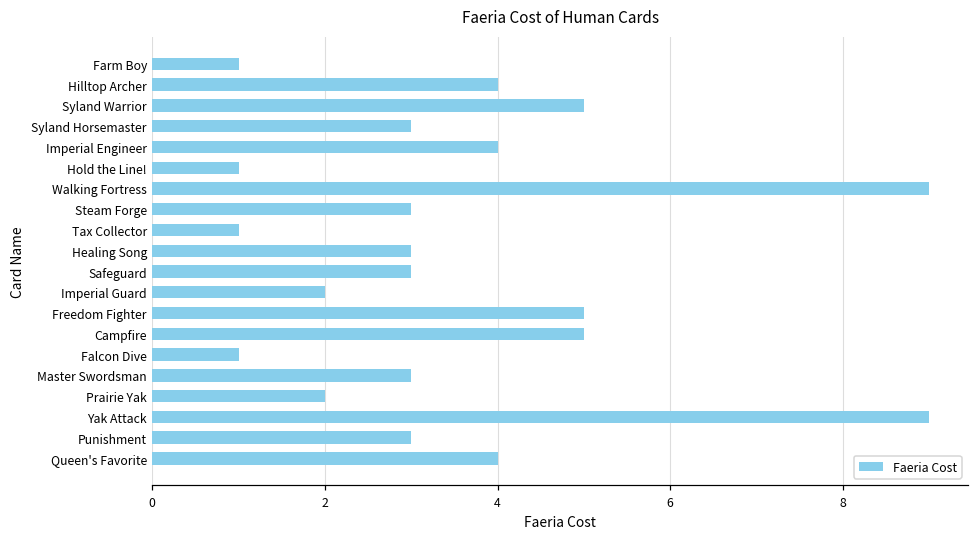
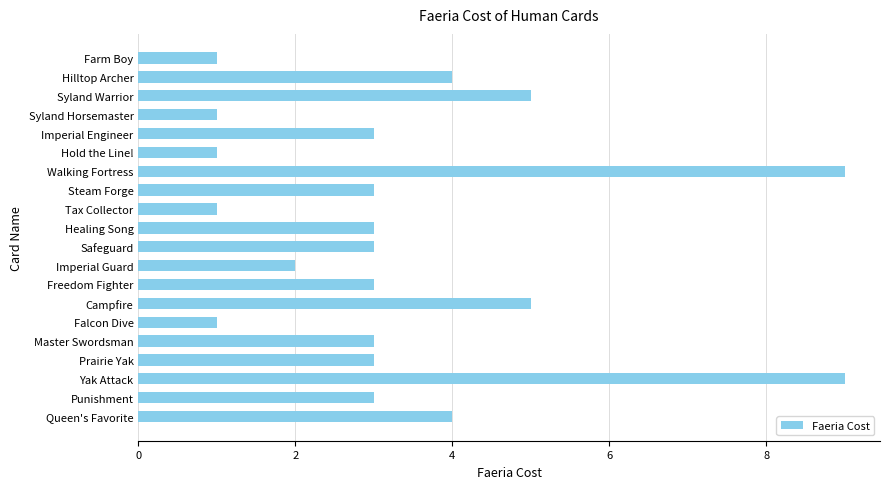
Syland Horsemaster: 3 -> 1
Imperial Engineer: 4 -> 3
Freedom Fighter: 5 -> 3
Prairie Yak: 2 -> 3
